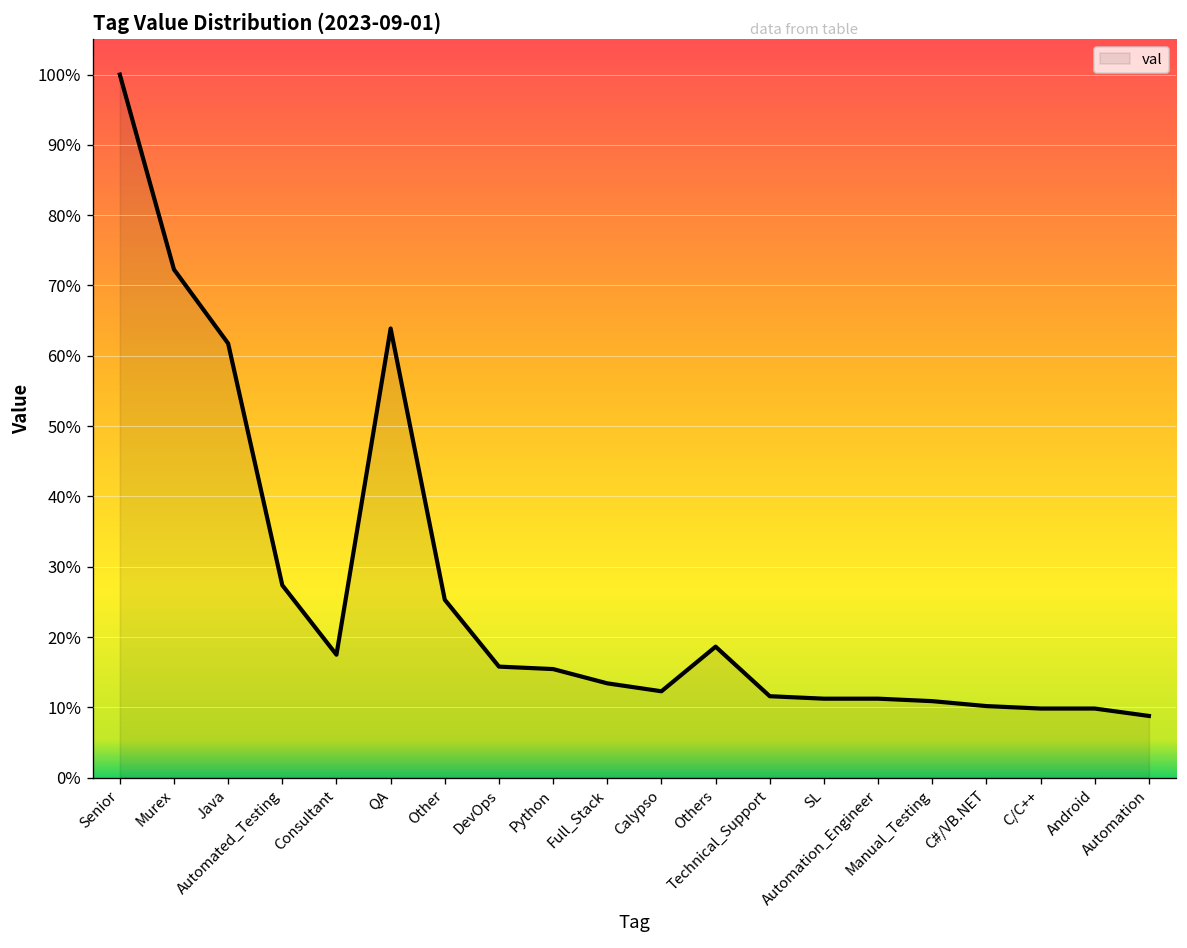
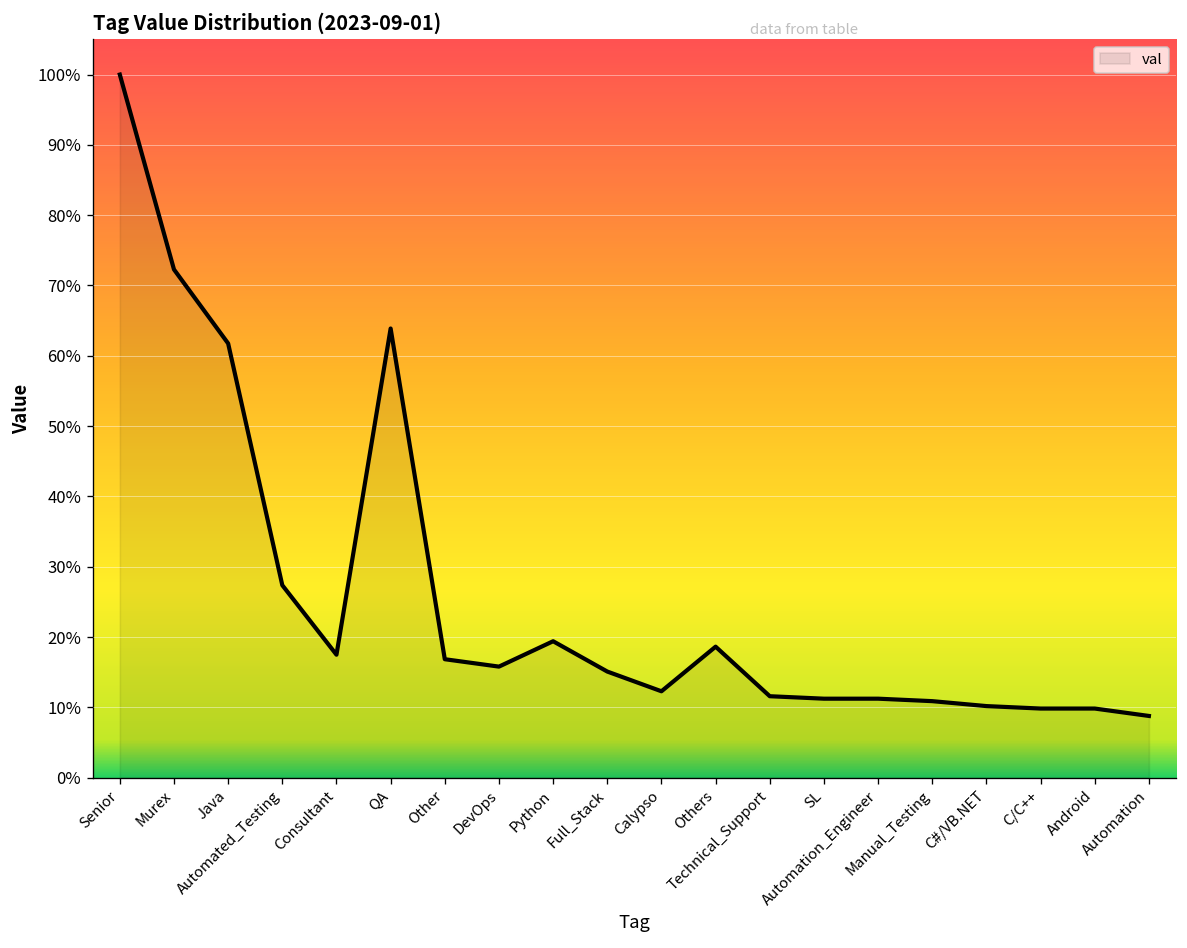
Other: 25% -> 17%
Python: 15% -> 19%
Full_Stack: 13% -> 15%
